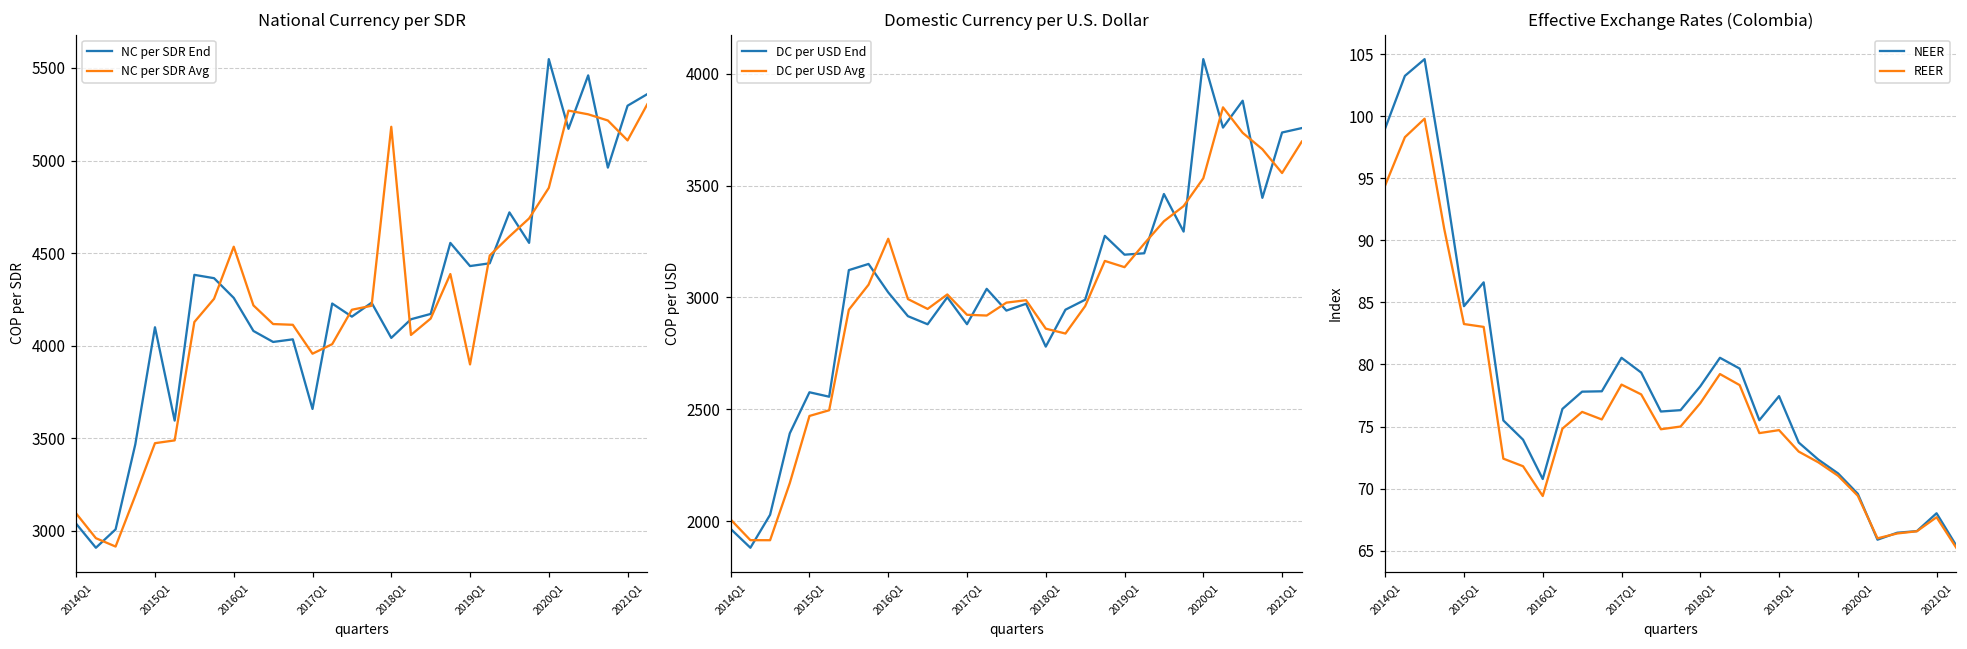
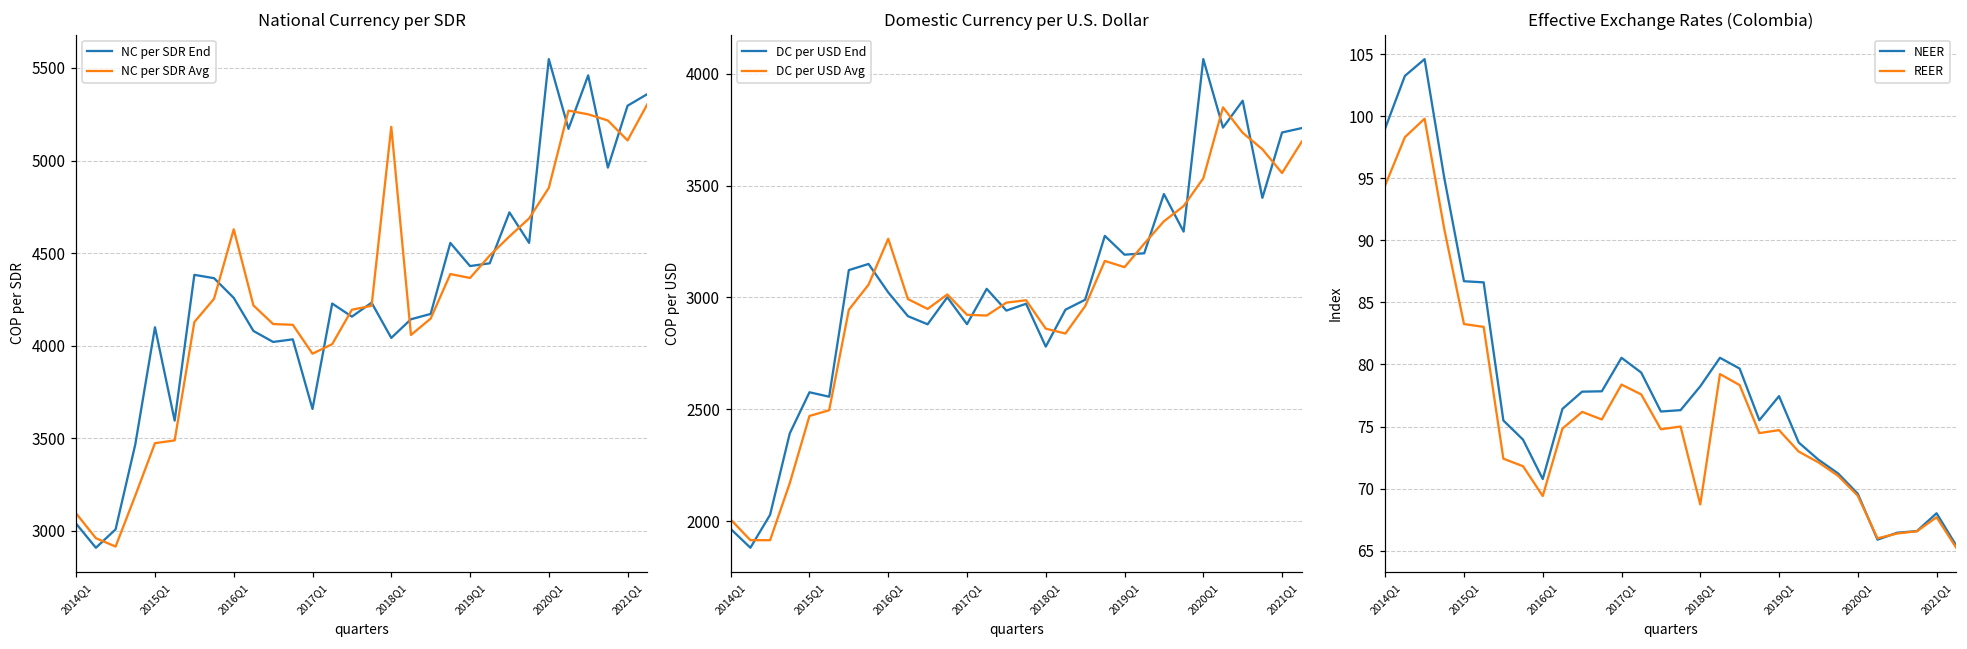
National Currency per SDR, NC per SDR Avg, 2016Q1: 4530 -> 4630
National Currency per SDR, NC per SDR Avg, 2019Q1: 3900 -> 4370
Effective Exchange Rates (Colombia), NEER, 2015Q1: 84.7 -> 86.7
Effective Exchange Rates (Colombia), REER, 2018Q1: 76.9 -> 68.7
